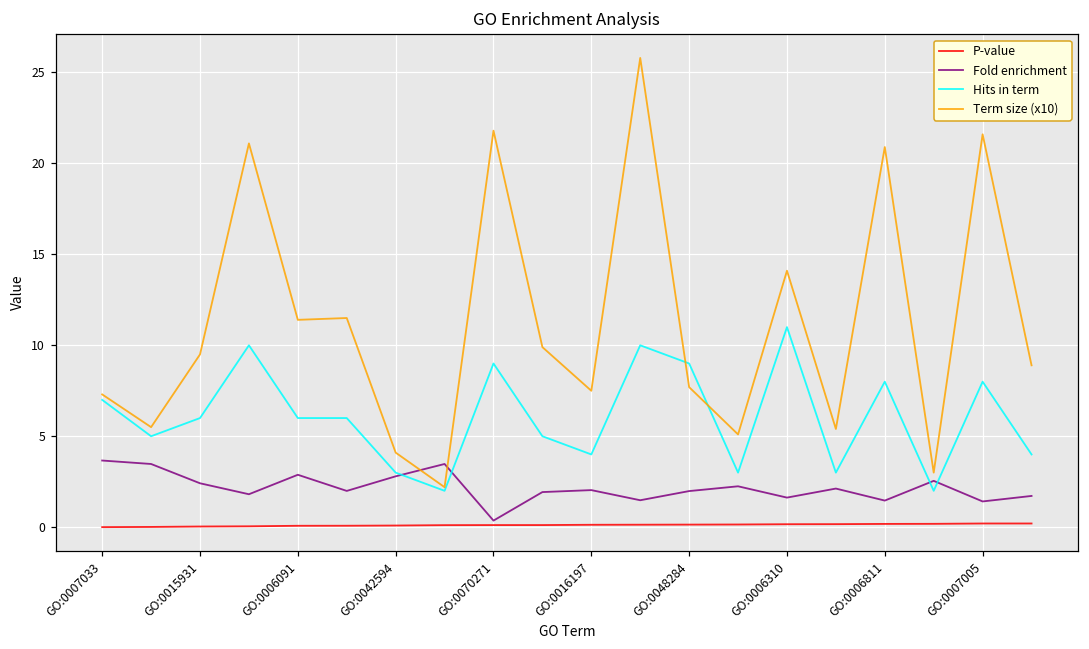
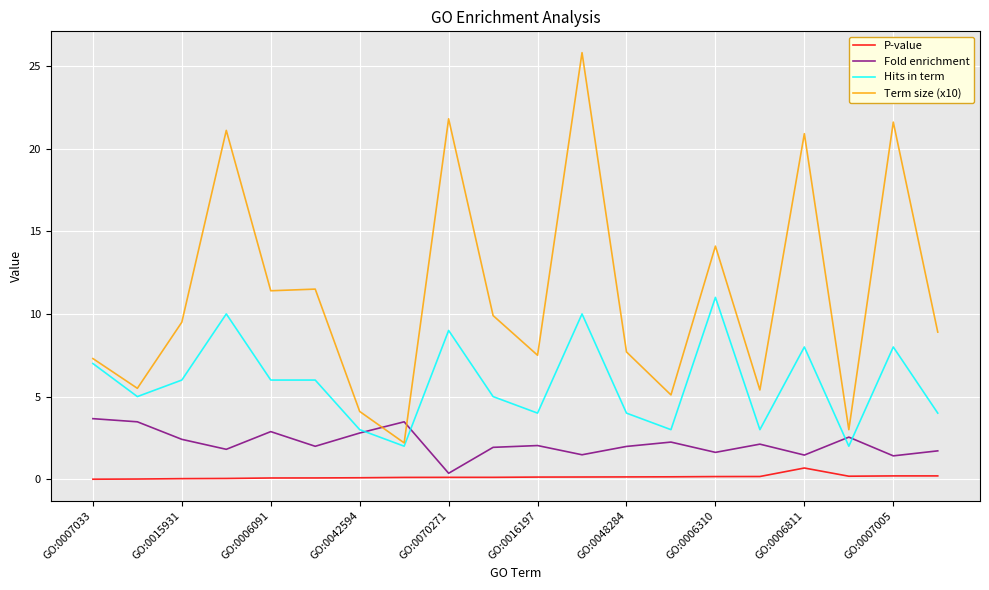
Hits in term, GO:0048284: 9 -> 4
P-value, GO:0006811: 0.2 -> 0.7
